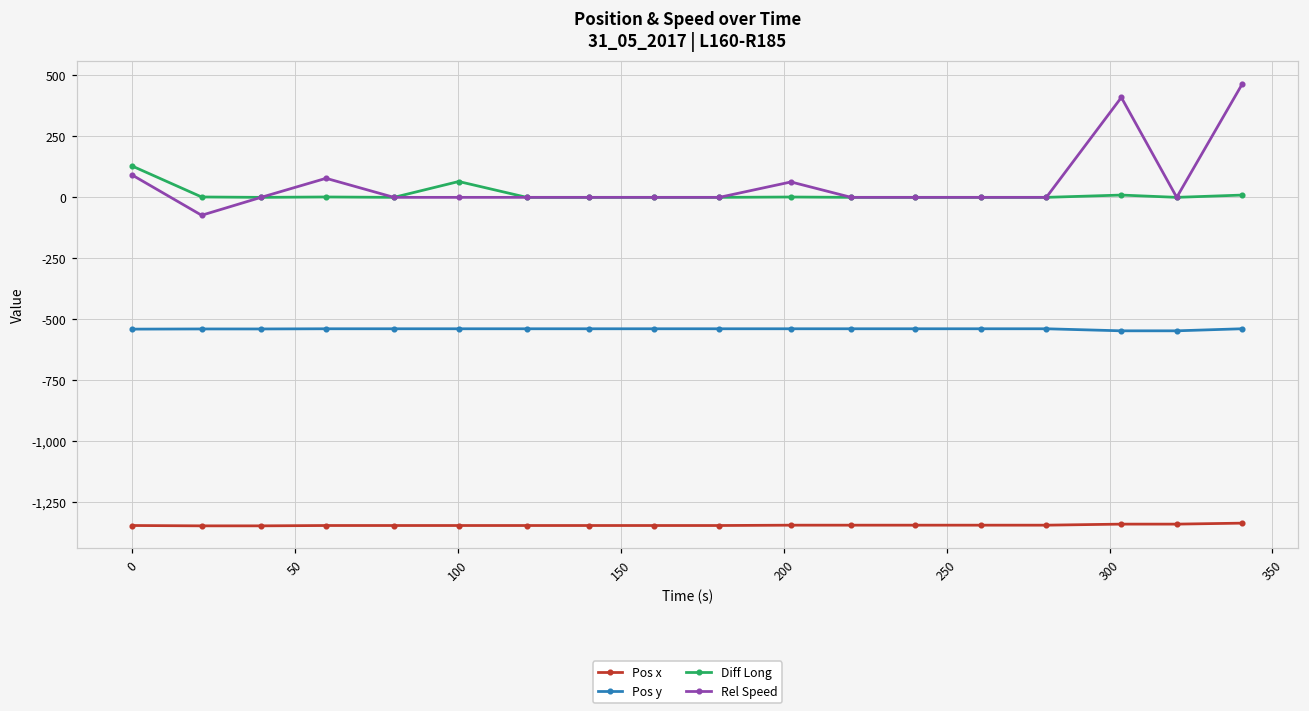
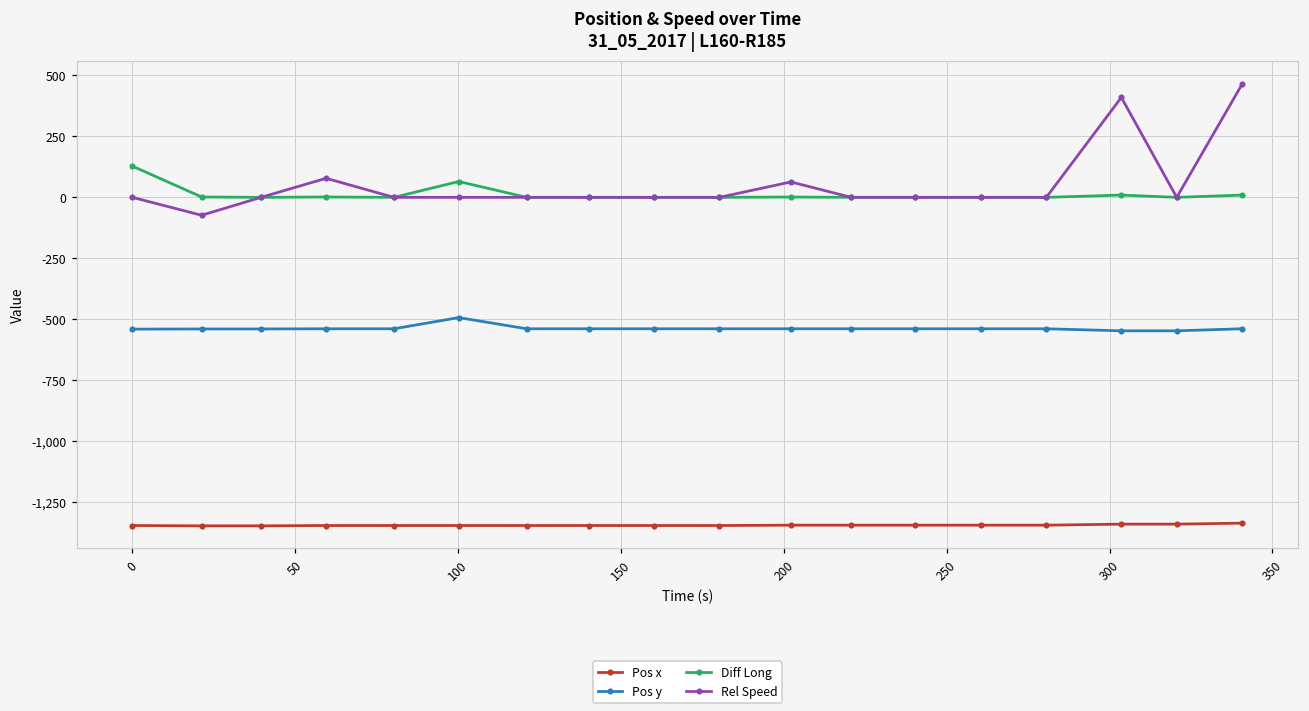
Rel Speed, 0: 90 -> 0
Pos y, 100: -540 -> -490
